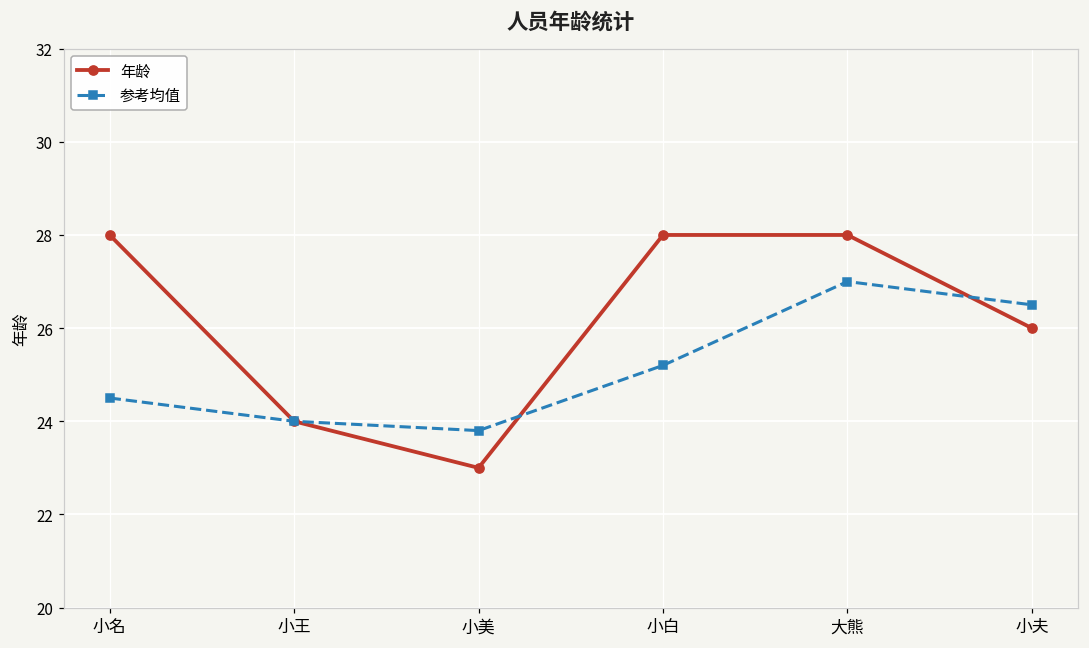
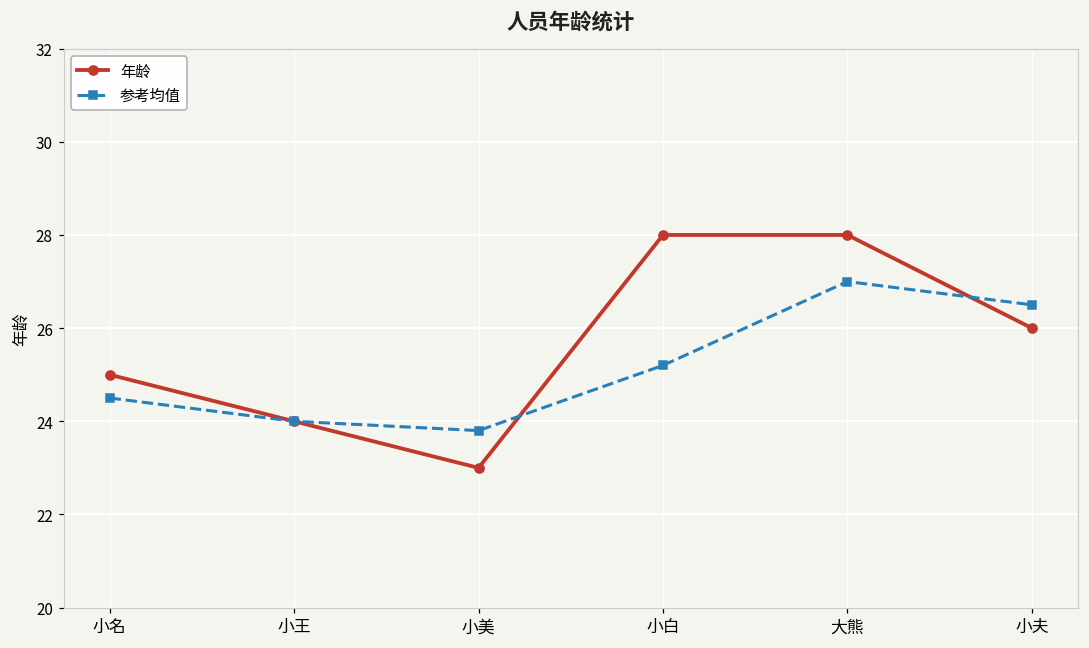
年龄, 小名: 28 -> 25
